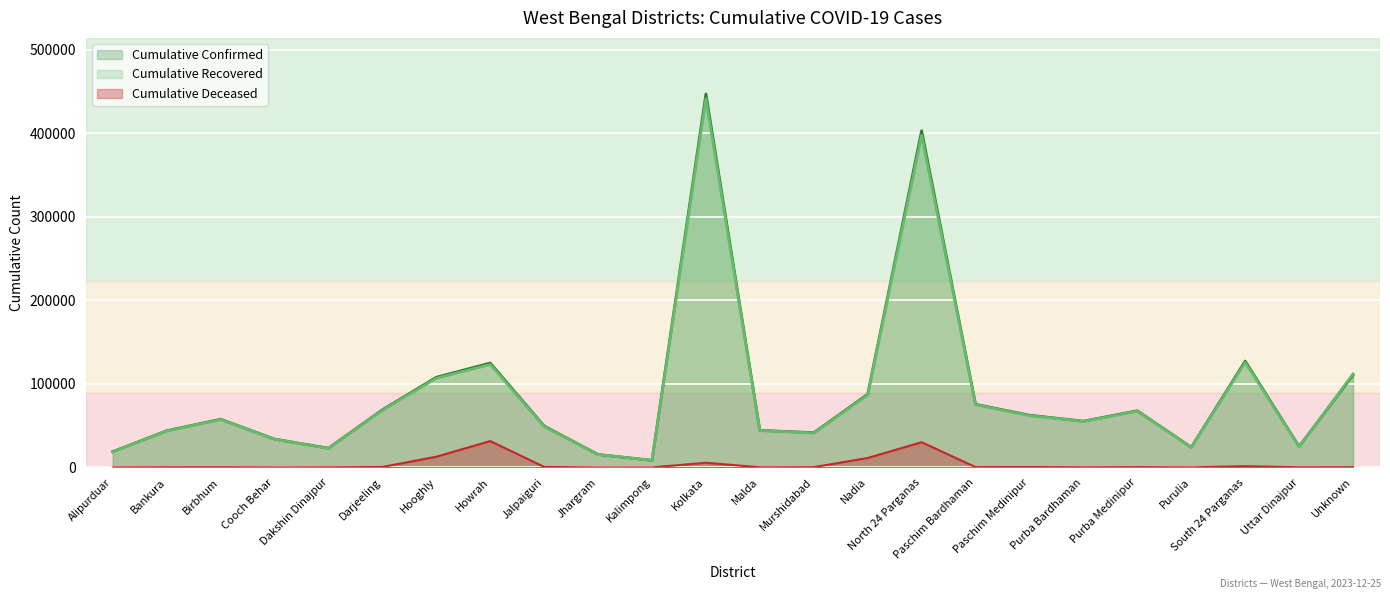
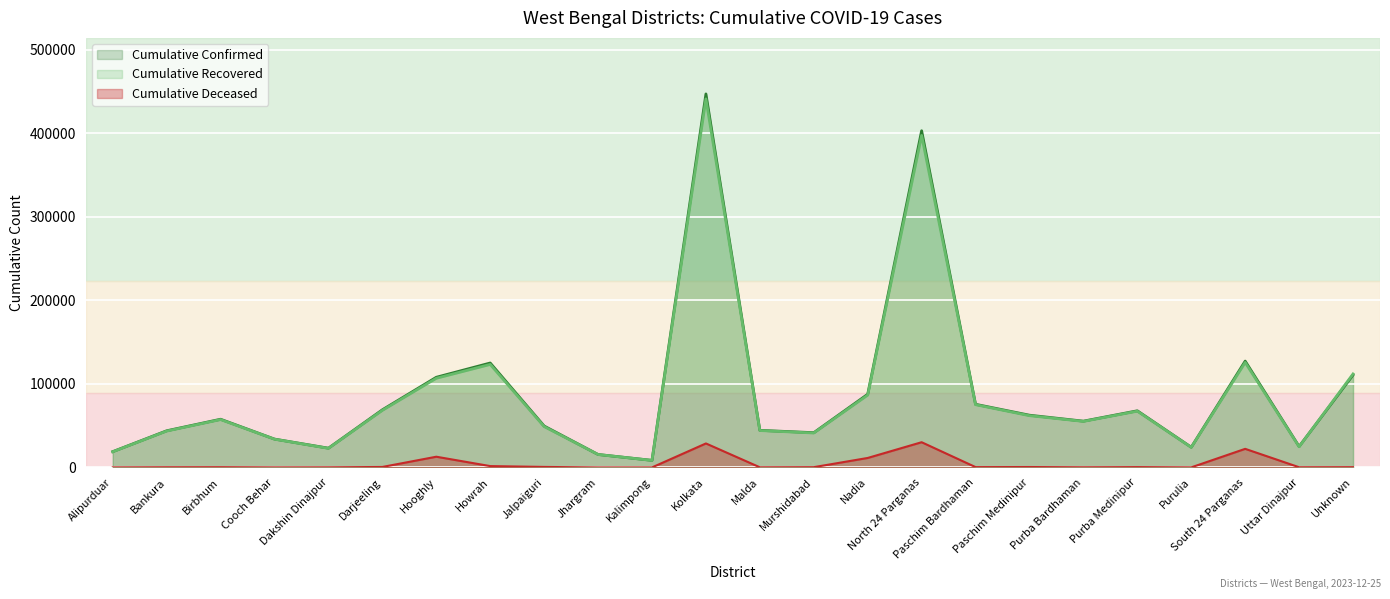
Cumulative Deceased, Howrah: 30000 -> 0
Cumulative Deceased, Kolkata: 10000 -> 30000
Cumulative Deceased, South 24 Parganas: 0 -> 20000
